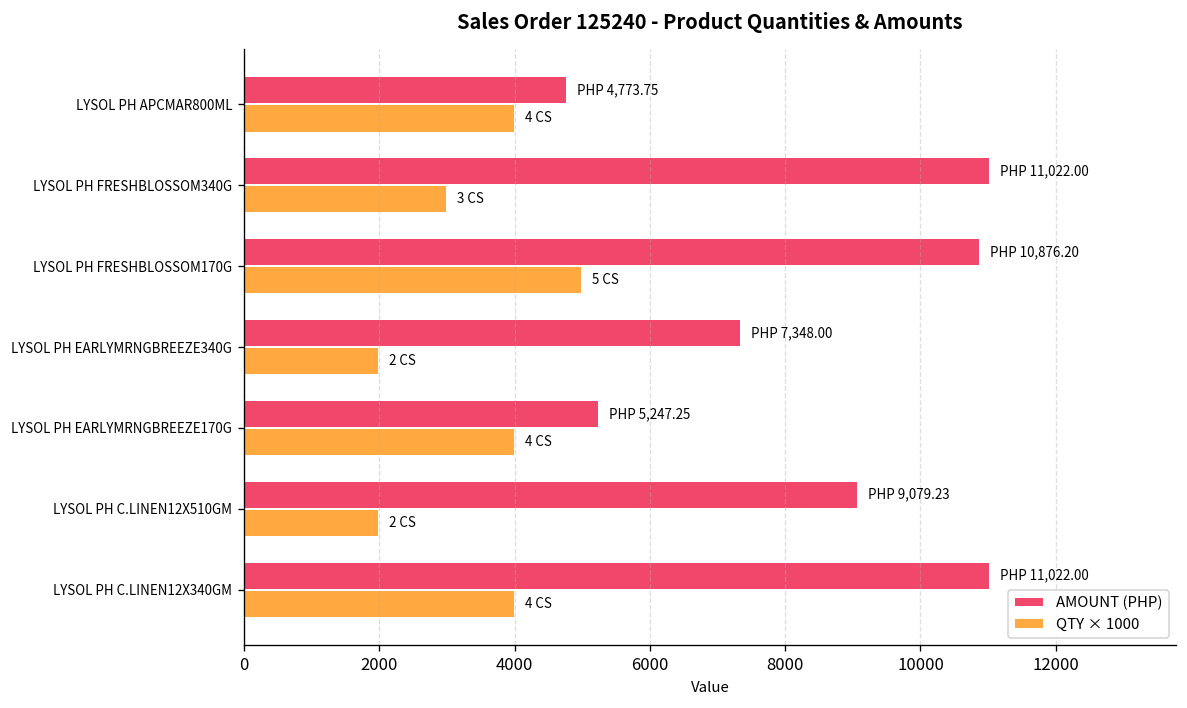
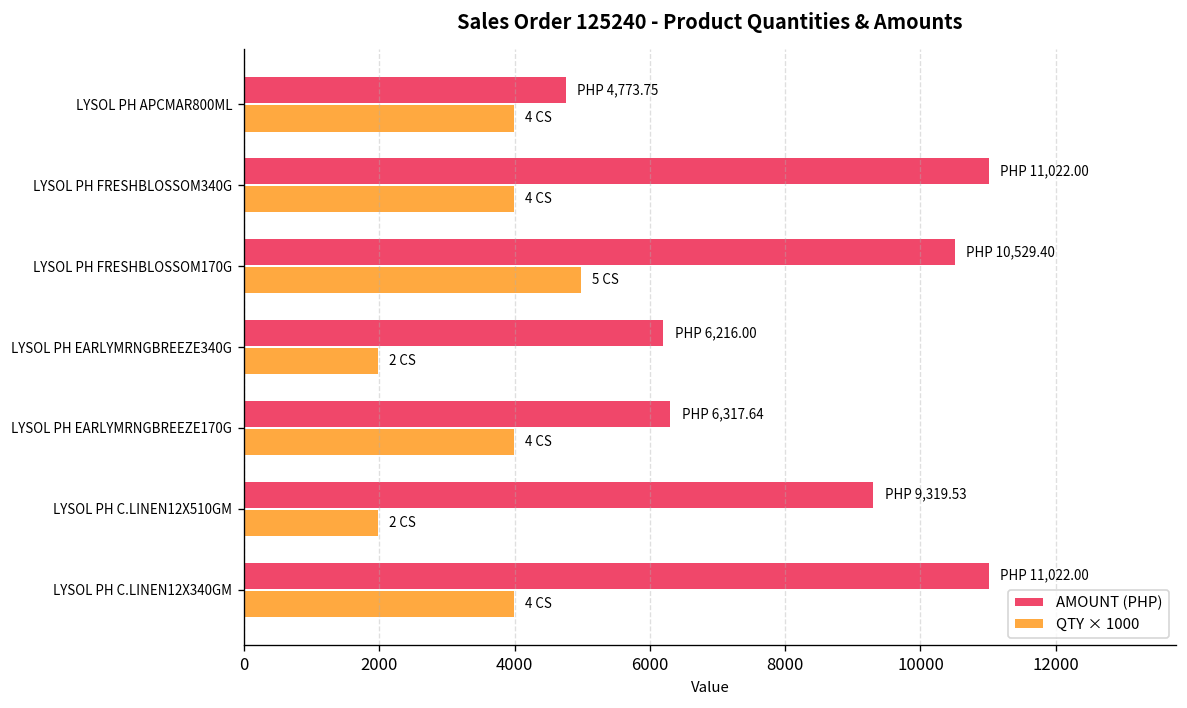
QTY × 1000, LYSOL PH FRESHBLOSSOM340G: 3 -> 4
AMOUNT (PHP), LYSOL PH FRESHBLOSSOM170G: 10,876.20 -> 10,529.40
AMOUNT (PHP), LYSOL PH EARLYMRNGBREEZE340G: 7,348.00 -> 6,216.00
AMOUNT (PHP), LYSOL PH EARLYMRNGBREEZE170G: 5,247.25 -> 6,317.64
AMOUNT (PHP), LYSOL PH C.LINEN12X510GM: 9,079.23 -> 9,319.53
